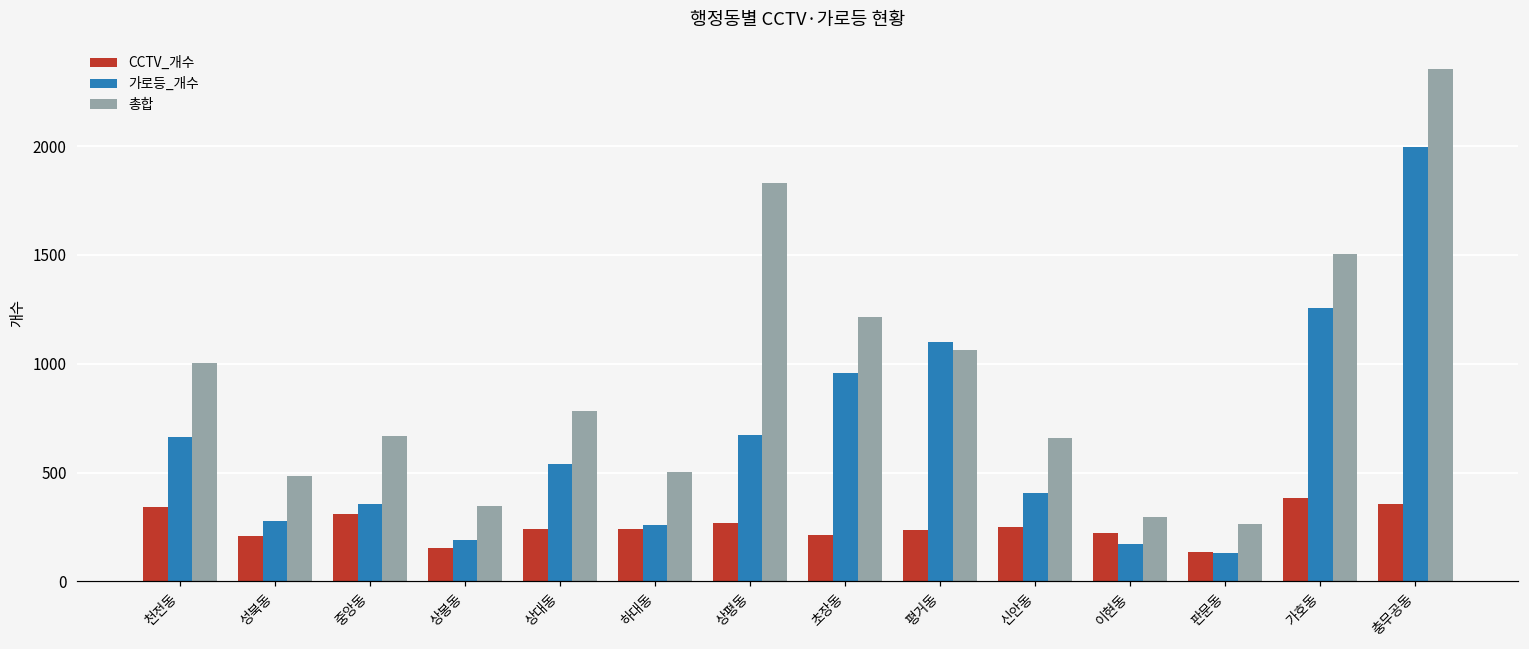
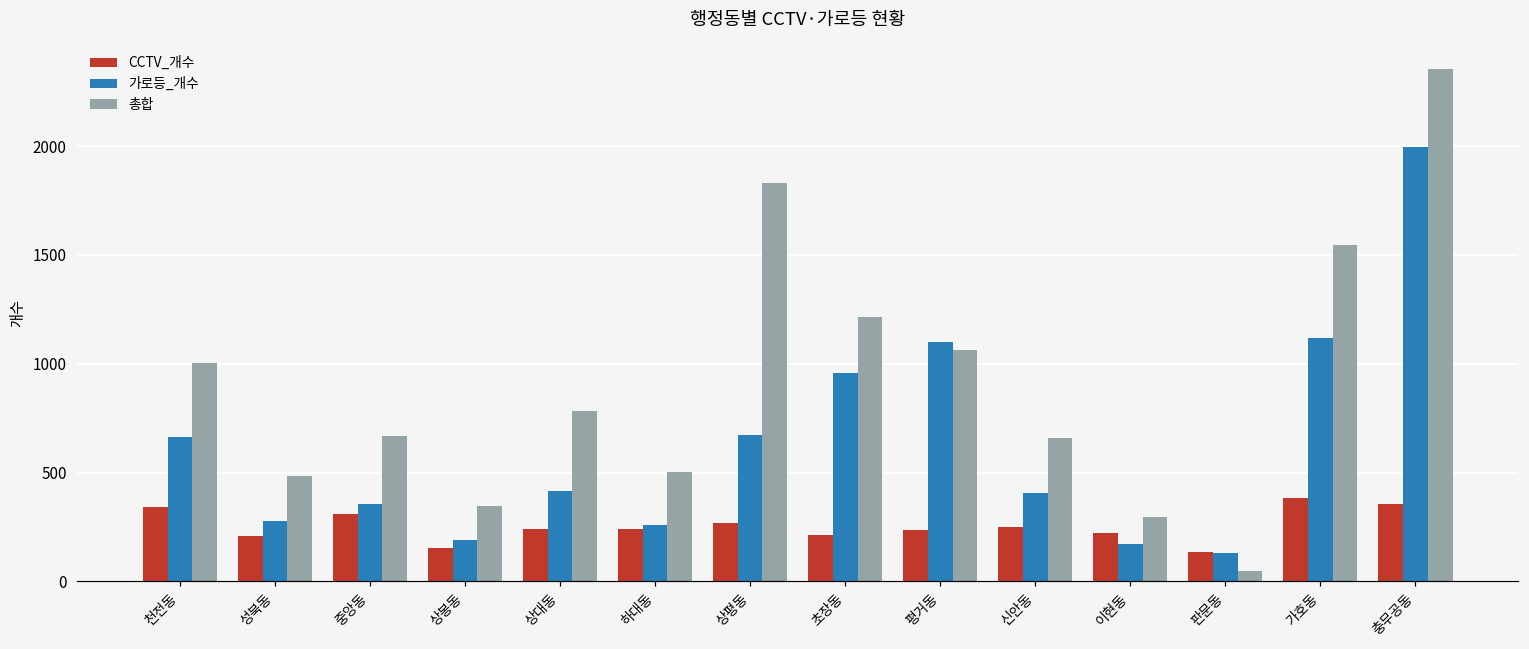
가로등_개수, 상대동: 540 -> 420
총합, 판문동: 270 -> 50
가로등_개수, 가호동: 1260 -> 1120
총합, 가호동: 1500 -> 1540
